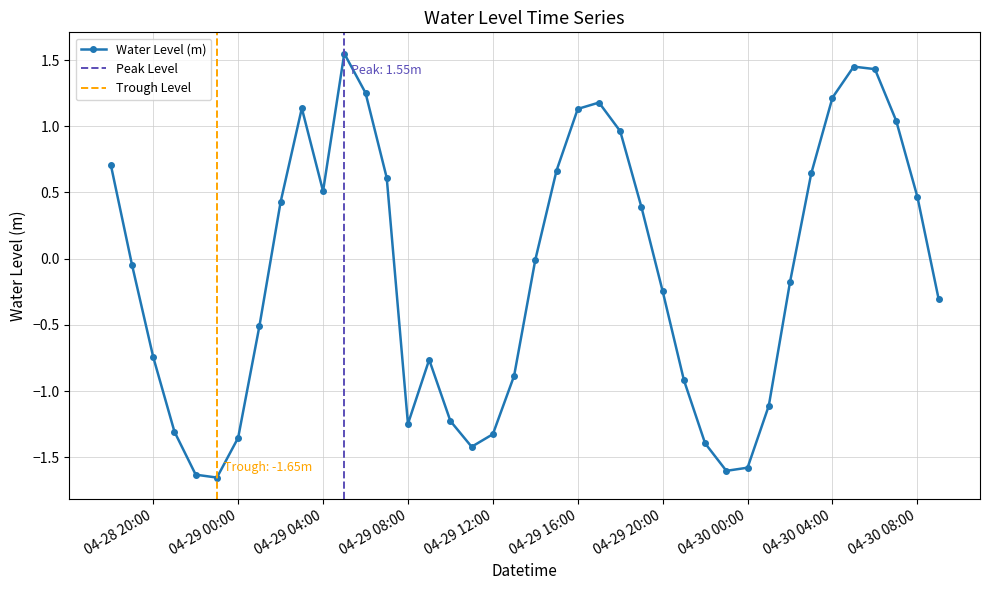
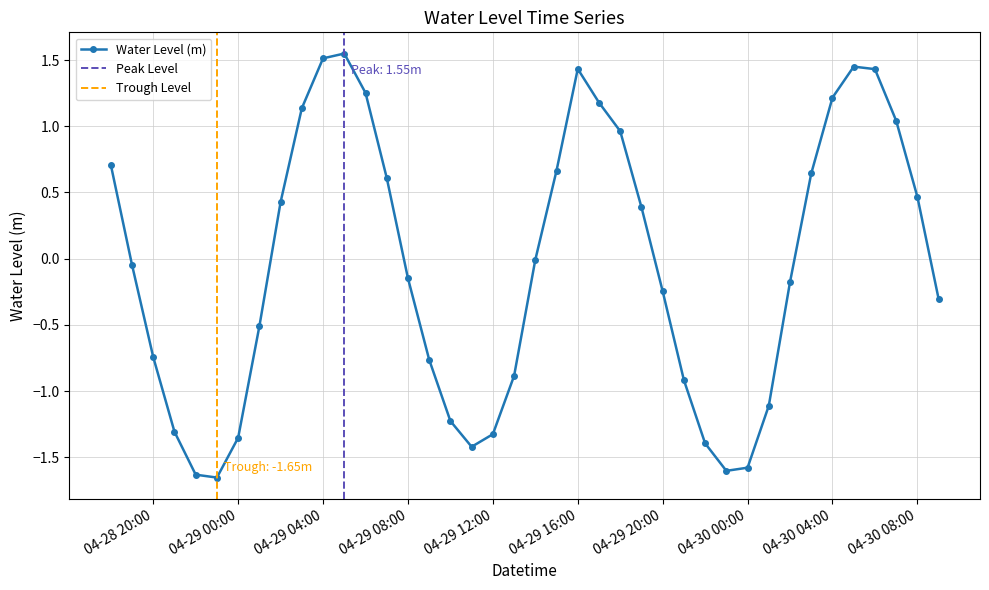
04-29 04:00: 0.51 -> 1.51
04-29 08:00: -1.25 -> -0.15
04-29 16:00: 1.13 -> 1.43
